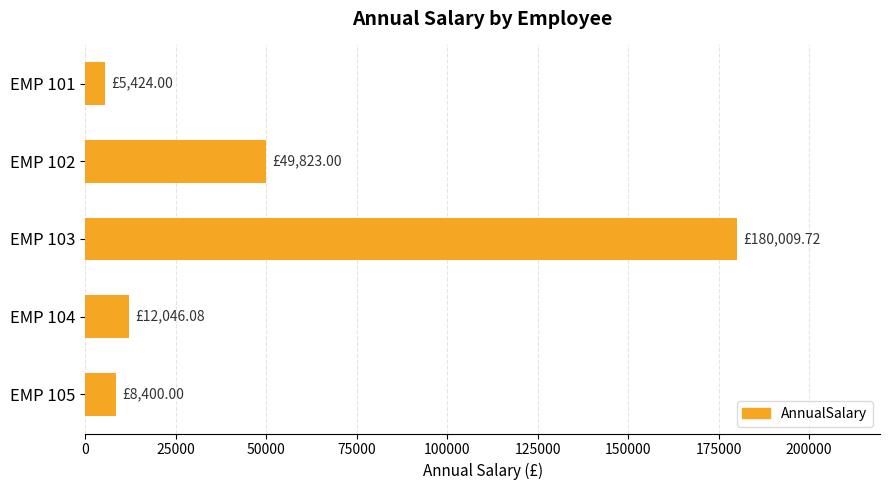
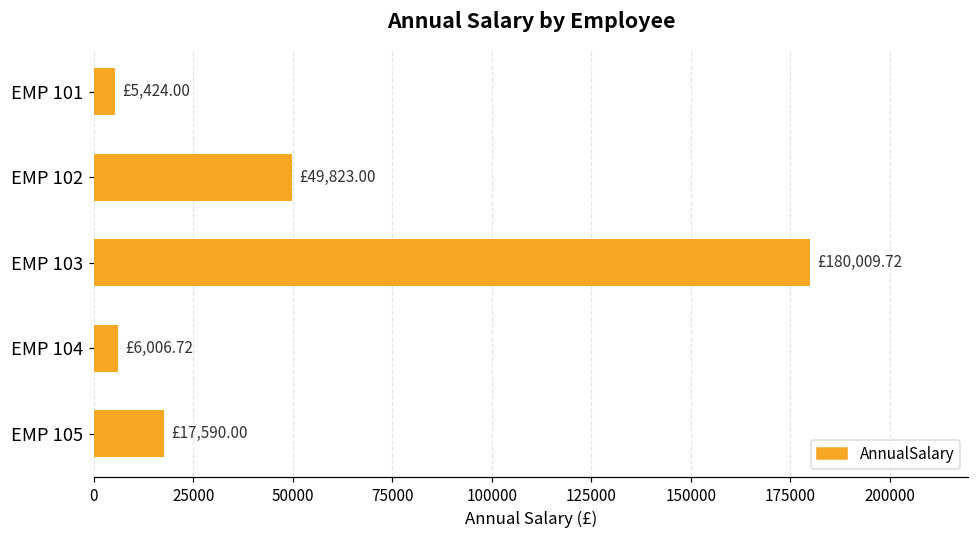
EMP 104: £12,046.08 -> £6,006.72
EMP 105: £8,400.00 -> £17,590.00
